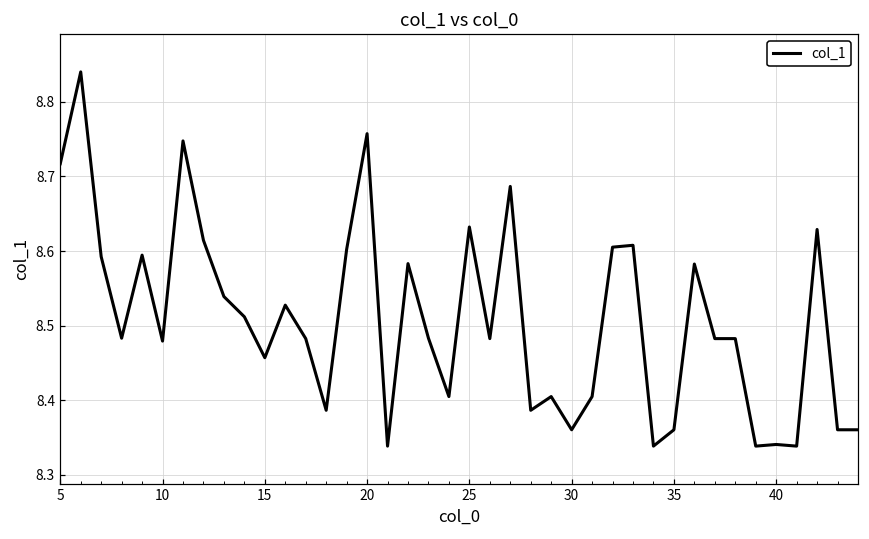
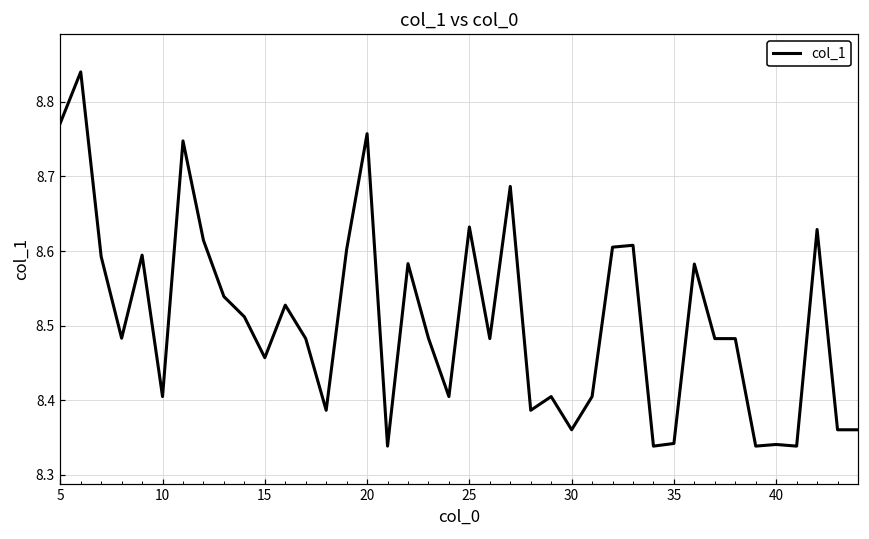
5: 8.72 -> 8.77
10: 8.48 -> 8.40
35: 8.36 -> 8.34
